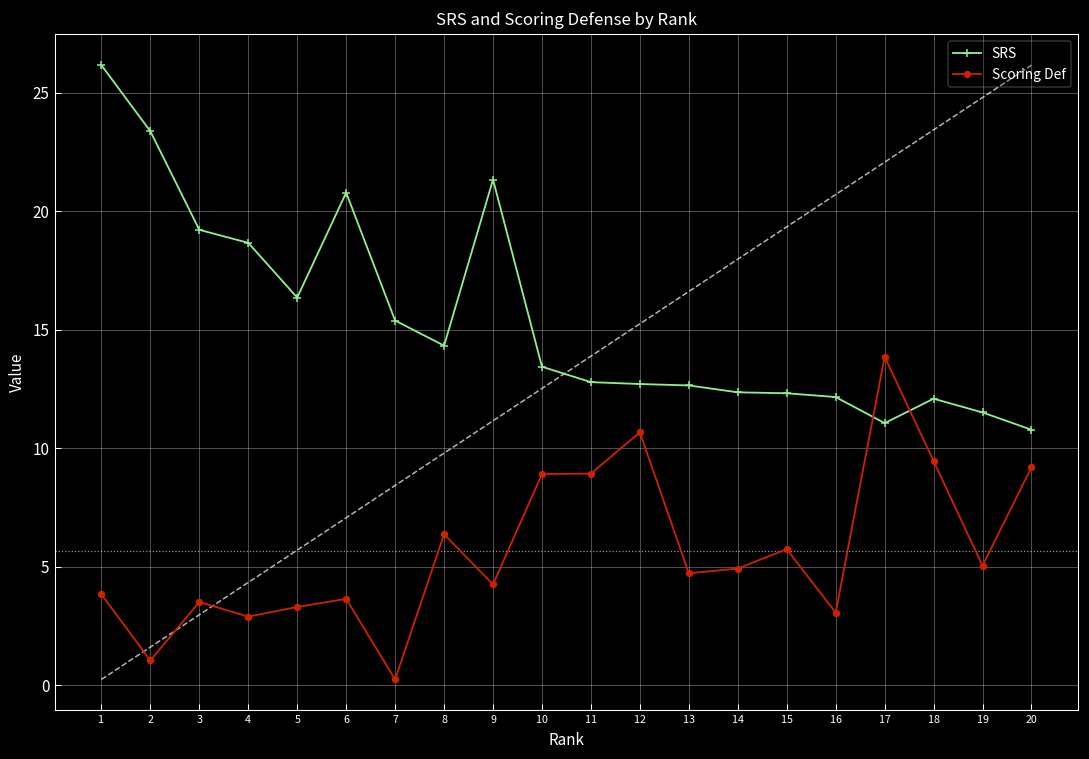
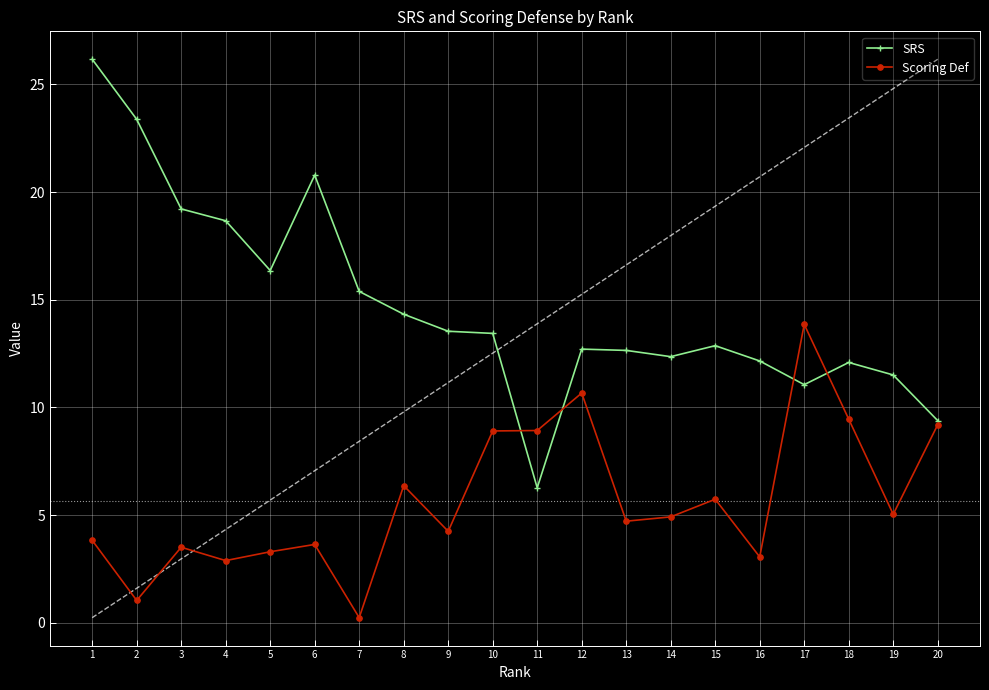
SRS, 9: 21.3 -> 13.5
SRS, 11: 12.8 -> 6.3
SRS, 15: 12.3 -> 12.9
SRS, 20: 10.8 -> 9.4
